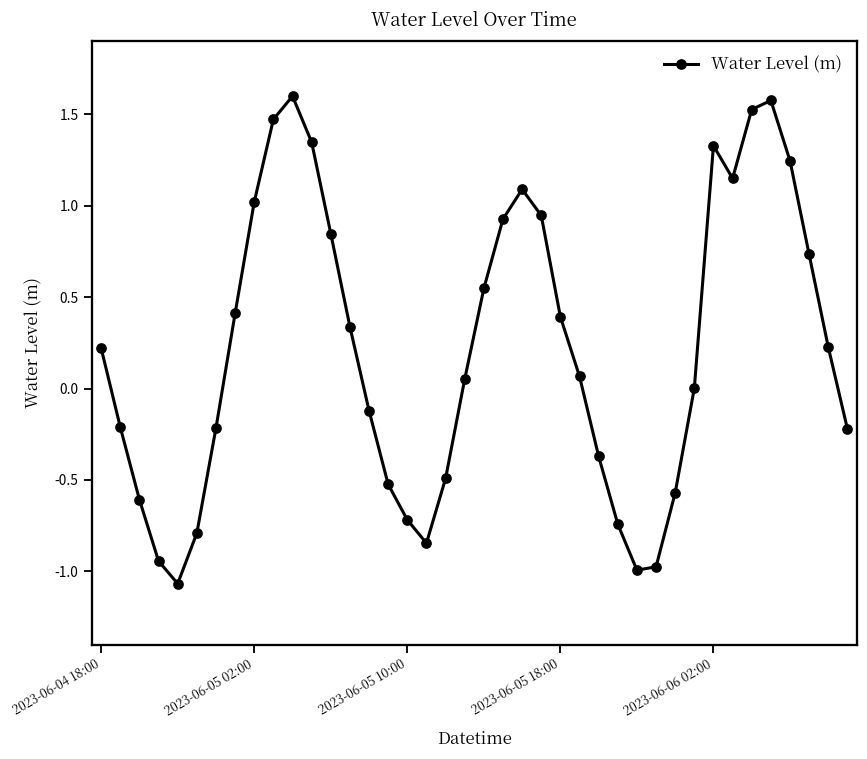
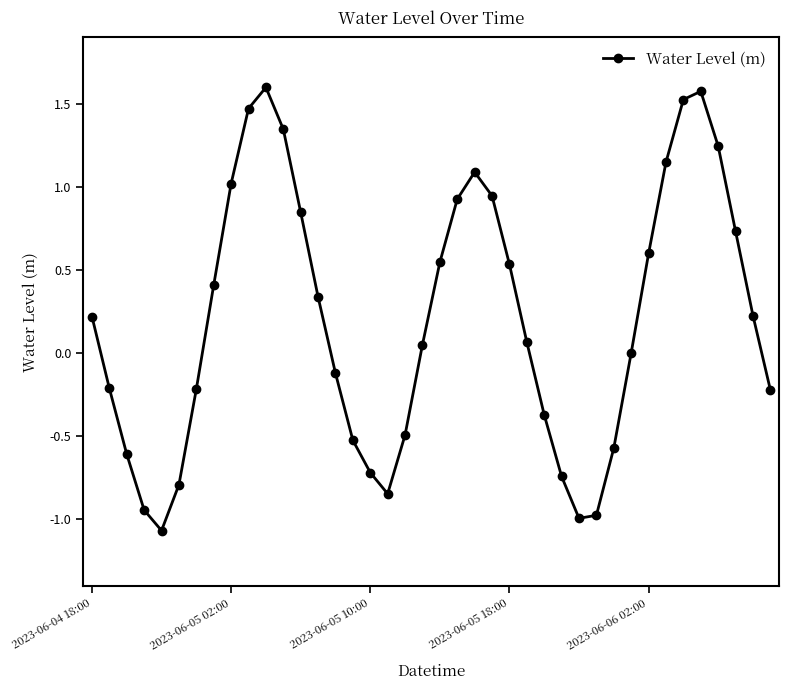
2023-06-05 18:00: 0.39 -> 0.54
2023-06-06 02:00: 1.33 -> 0.60
